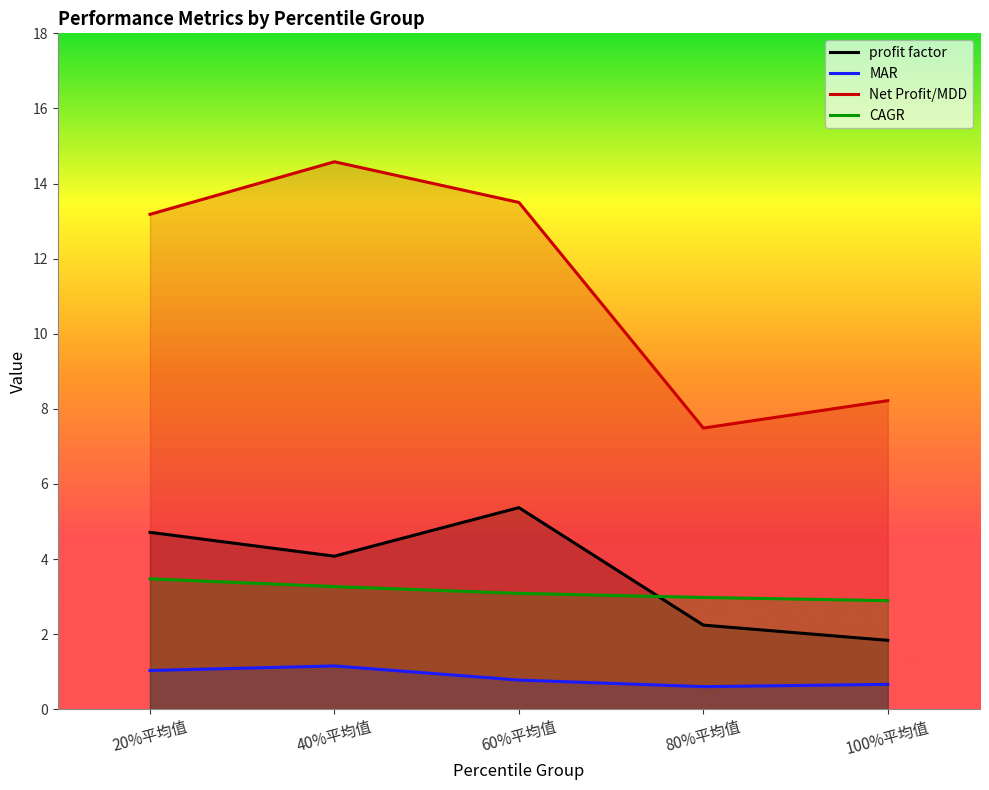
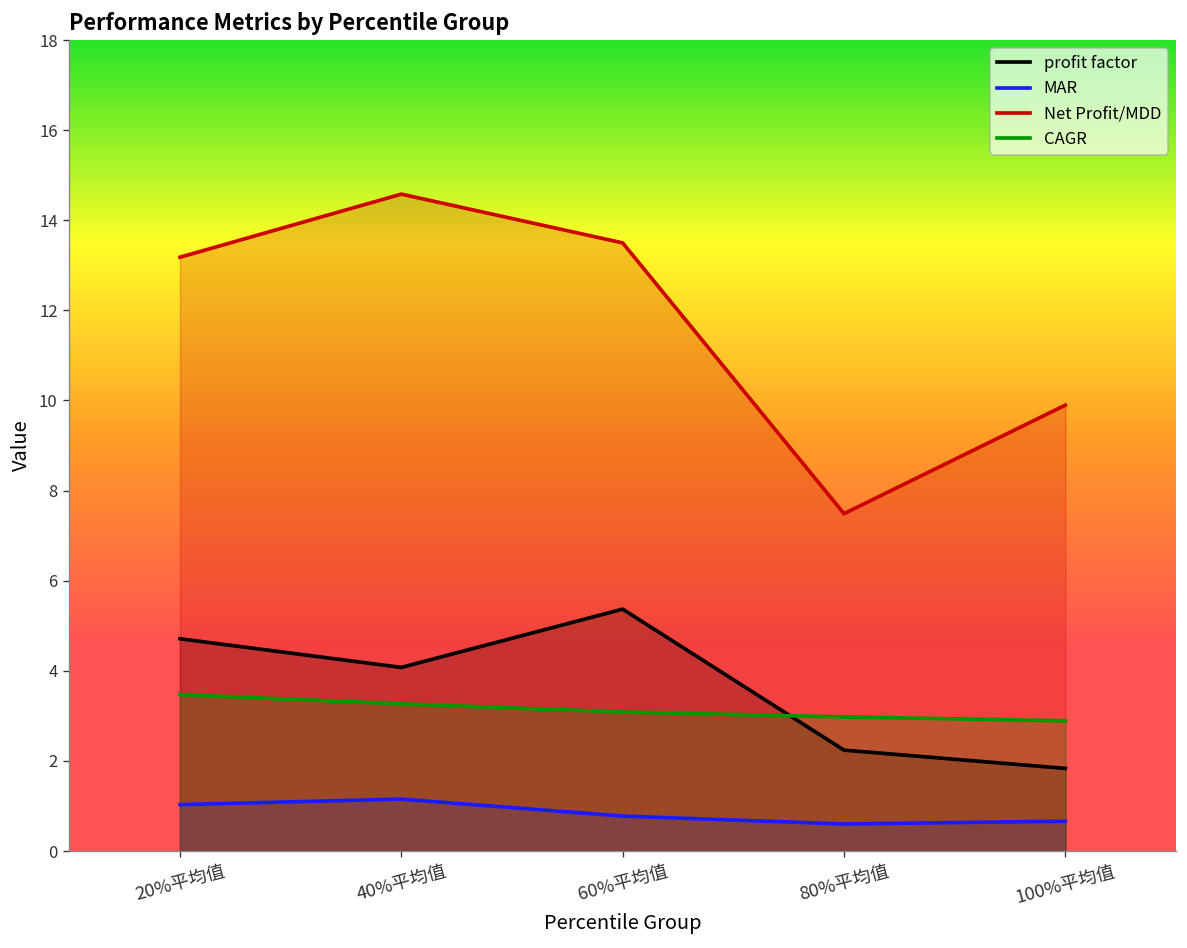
Net Profit/MDD, 100%平均值: 8.2 -> 9.9
